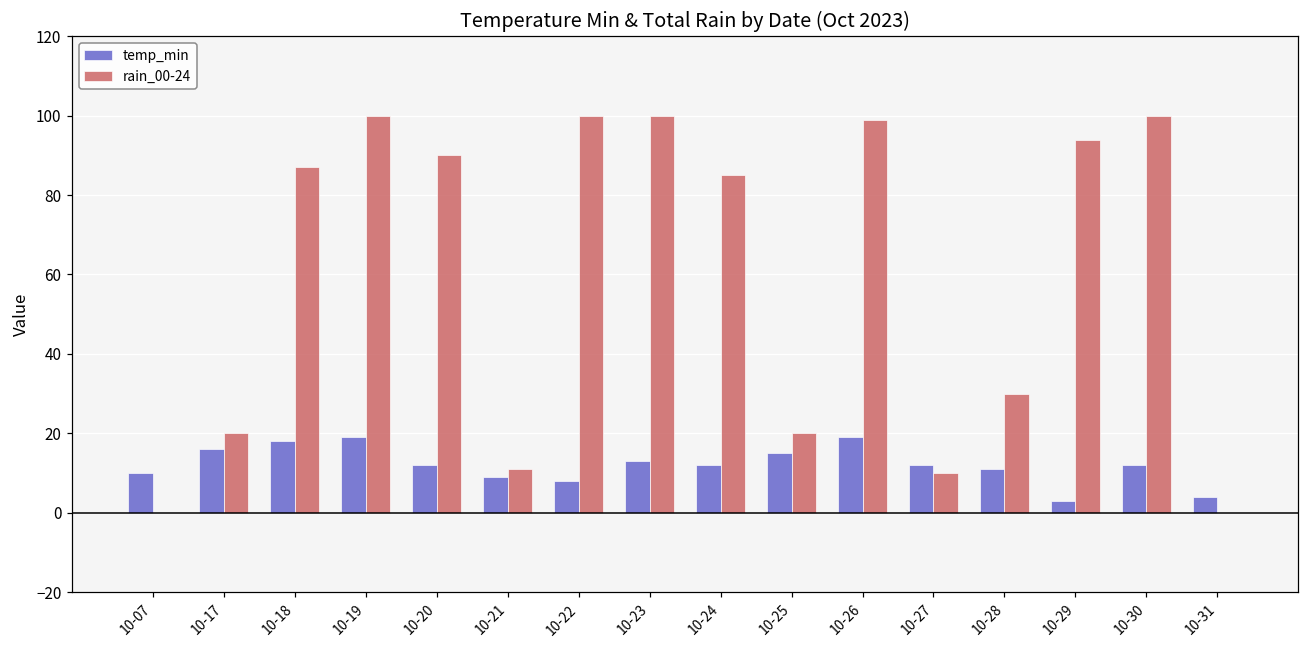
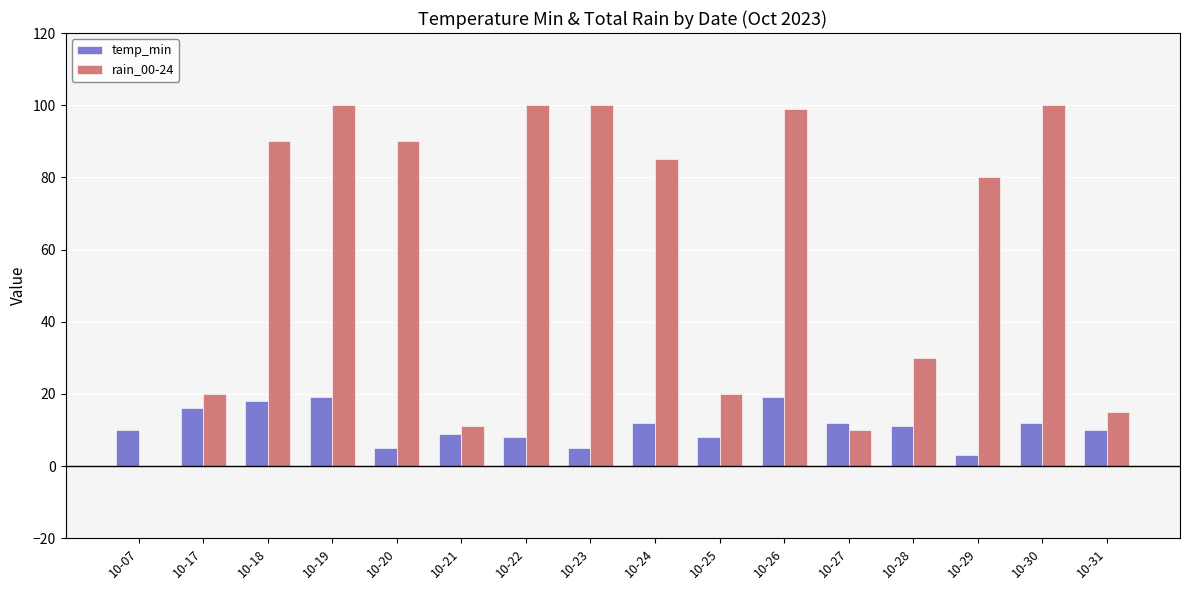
rain_00-24, 10-18: 87 -> 90
temp_min, 10-20: 12 -> 5
temp_min, 10-23: 13 -> 5
temp_min, 10-25: 15 -> 8
rain_00-24, 10-29: 94 -> 80
temp_min, 10-31: 4 -> 10
rain_00-24, 10-31: 0 -> 15
